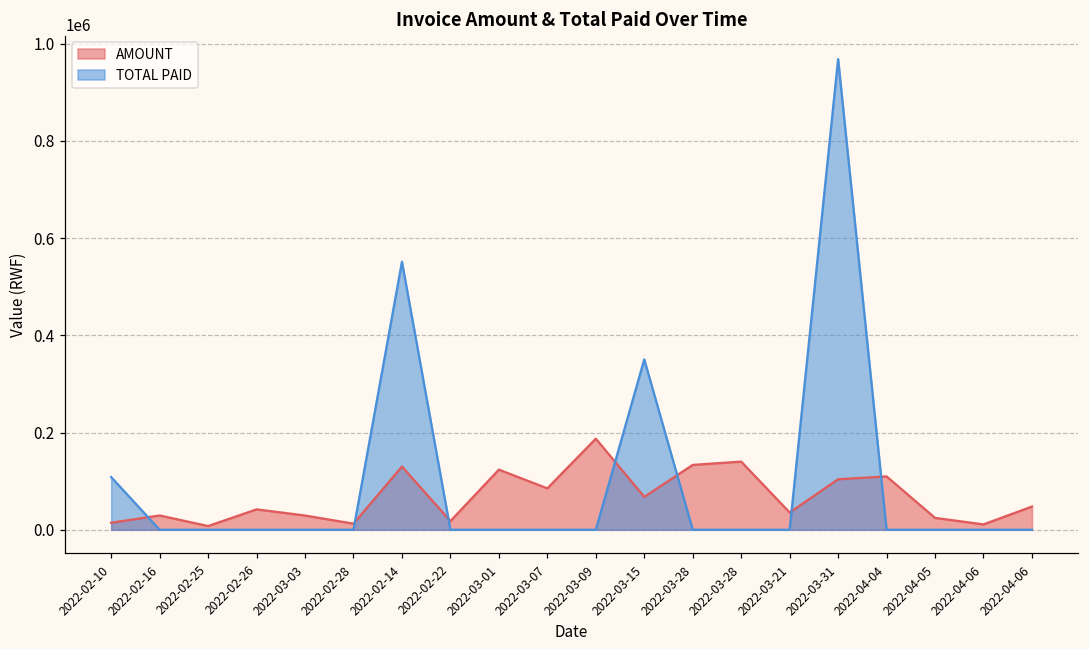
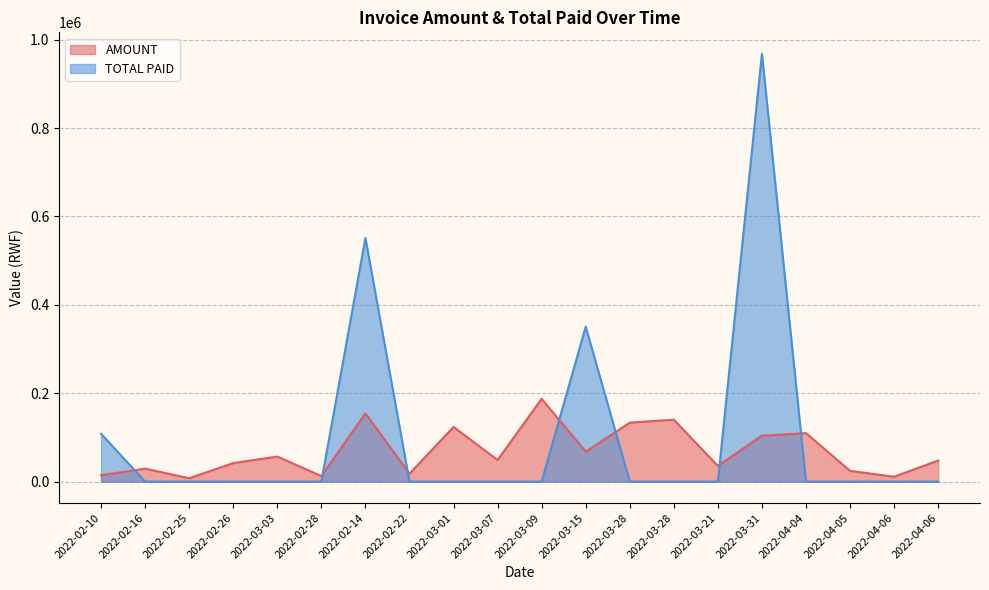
AMOUNT, 2022-03-03: 30000 -> 60000
AMOUNT, 2022-02-14: 130000 -> 150000
AMOUNT, 2022-03-07: 90000 -> 50000
